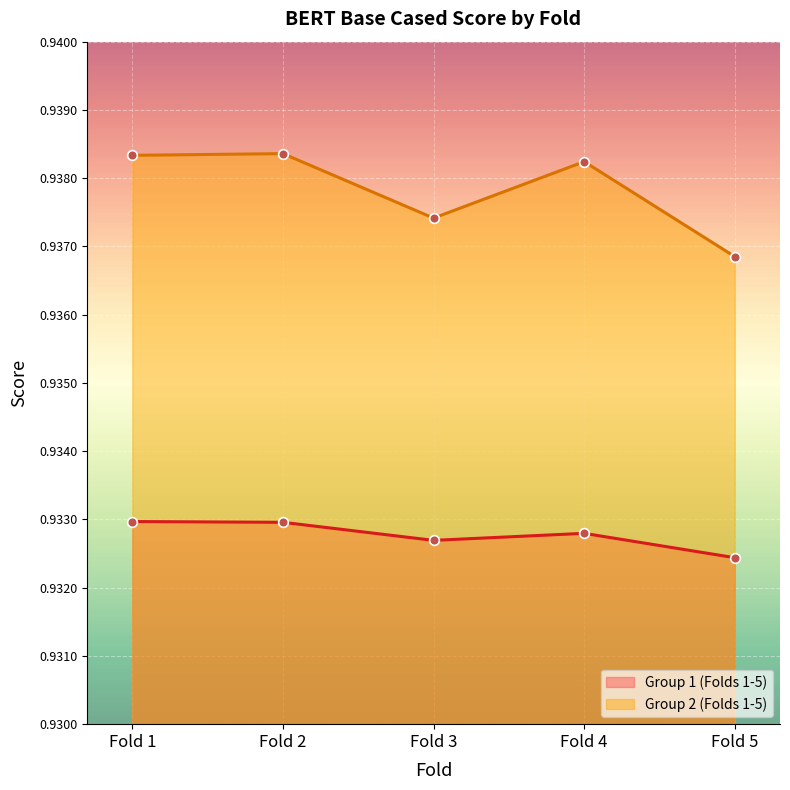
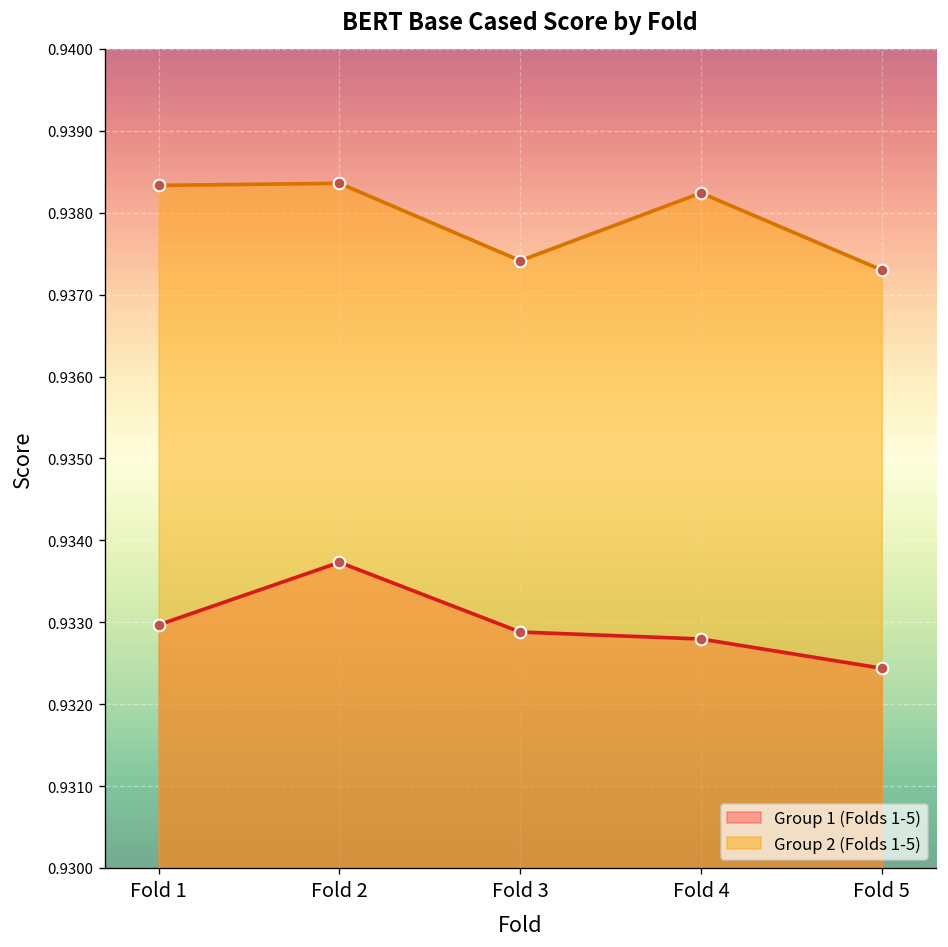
Group 1 (Folds 1-5), Fold 2: 0.9330 -> 0.9337
Group 1 (Folds 1-5), Fold 3: 0.9327 -> 0.9329
Group 2 (Folds 1-5), Fold 5: 0.9369 -> 0.9373
